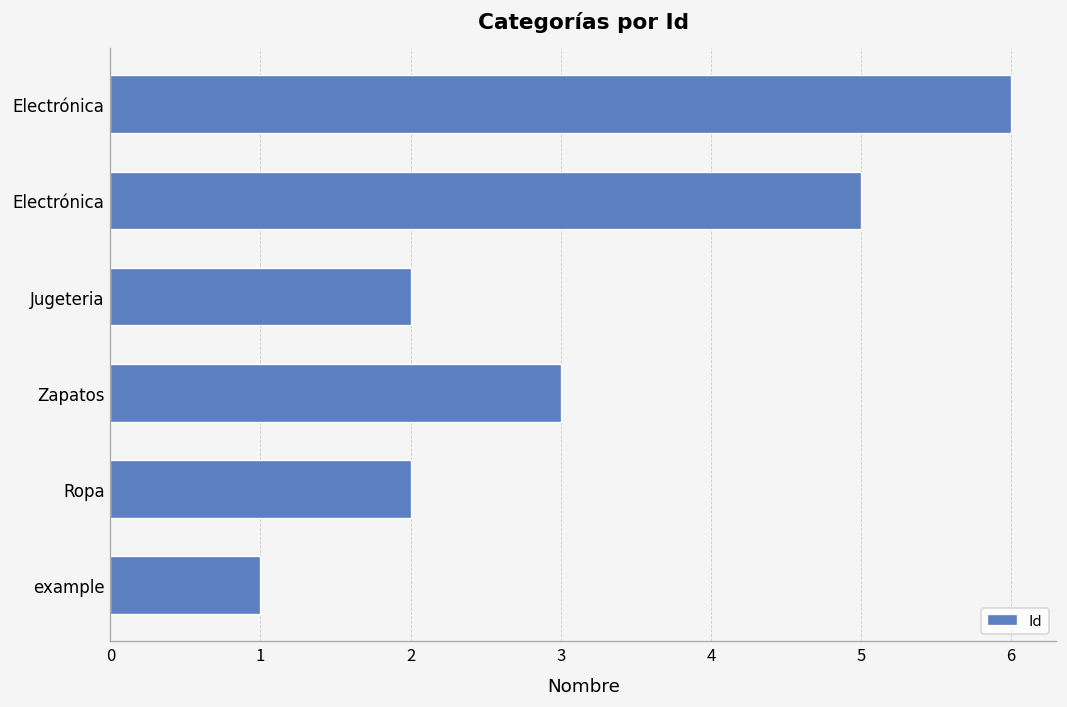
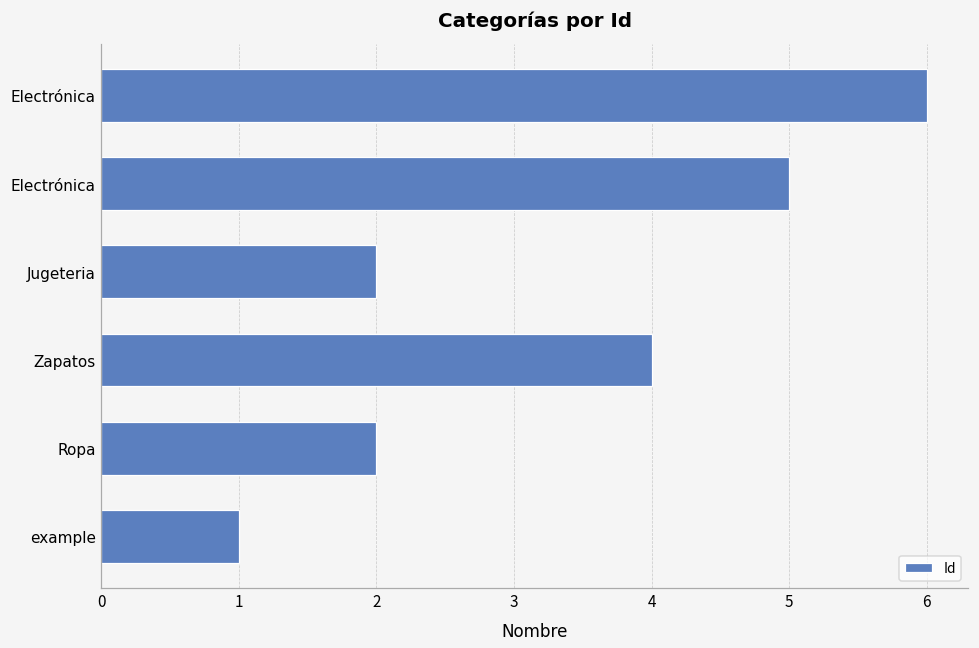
Zapatos: 3 -> 4
